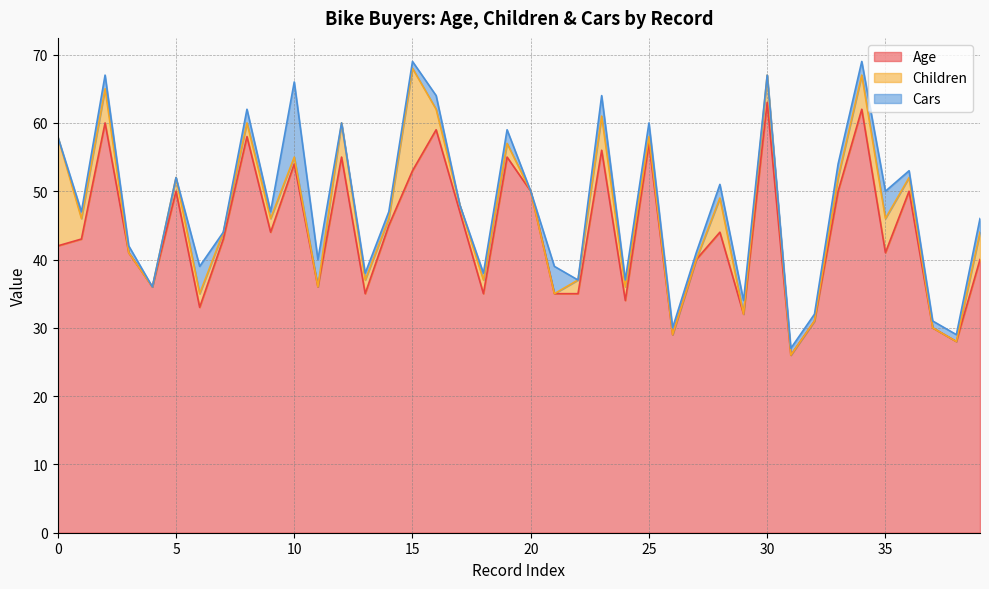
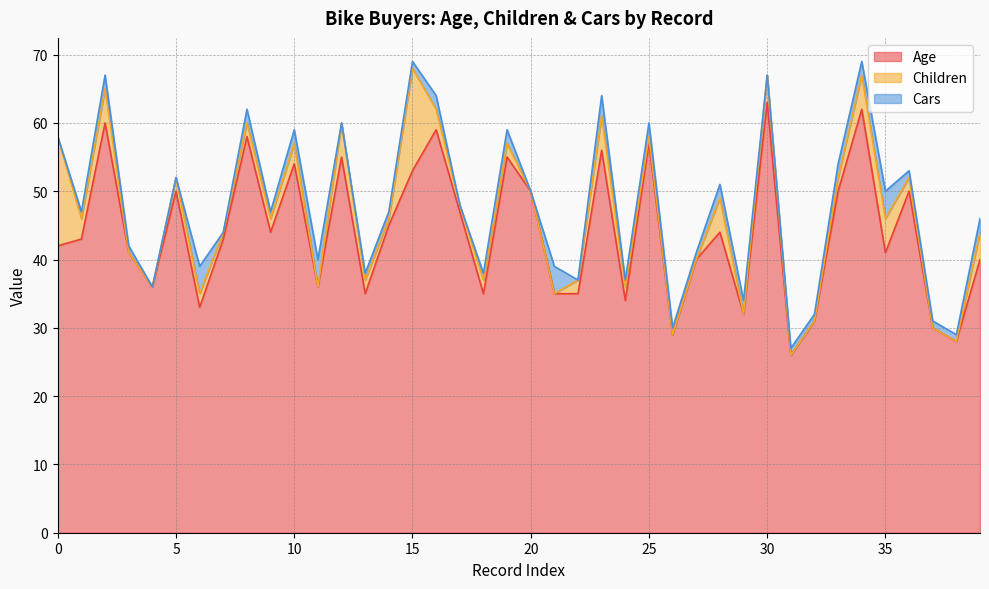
Children, 10: 1 -> 3
Cars, 10: 11 -> 2
